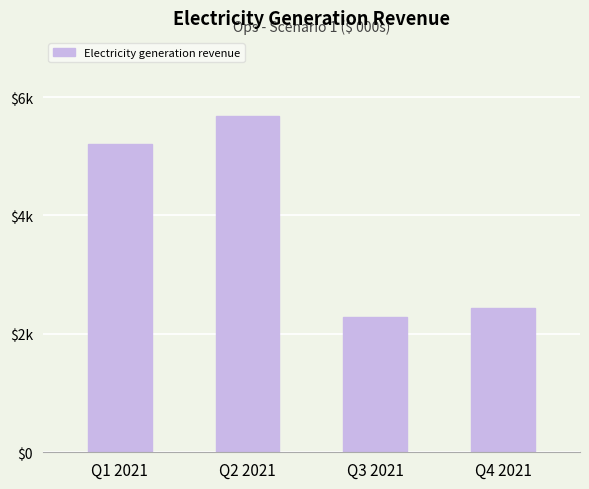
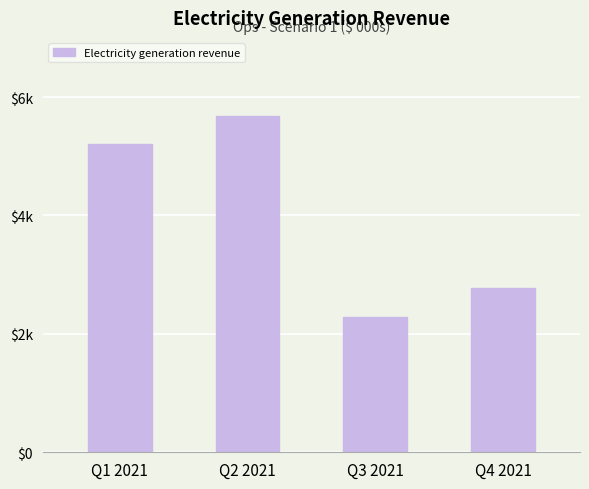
Q4 2021: $2400 -> $2800
